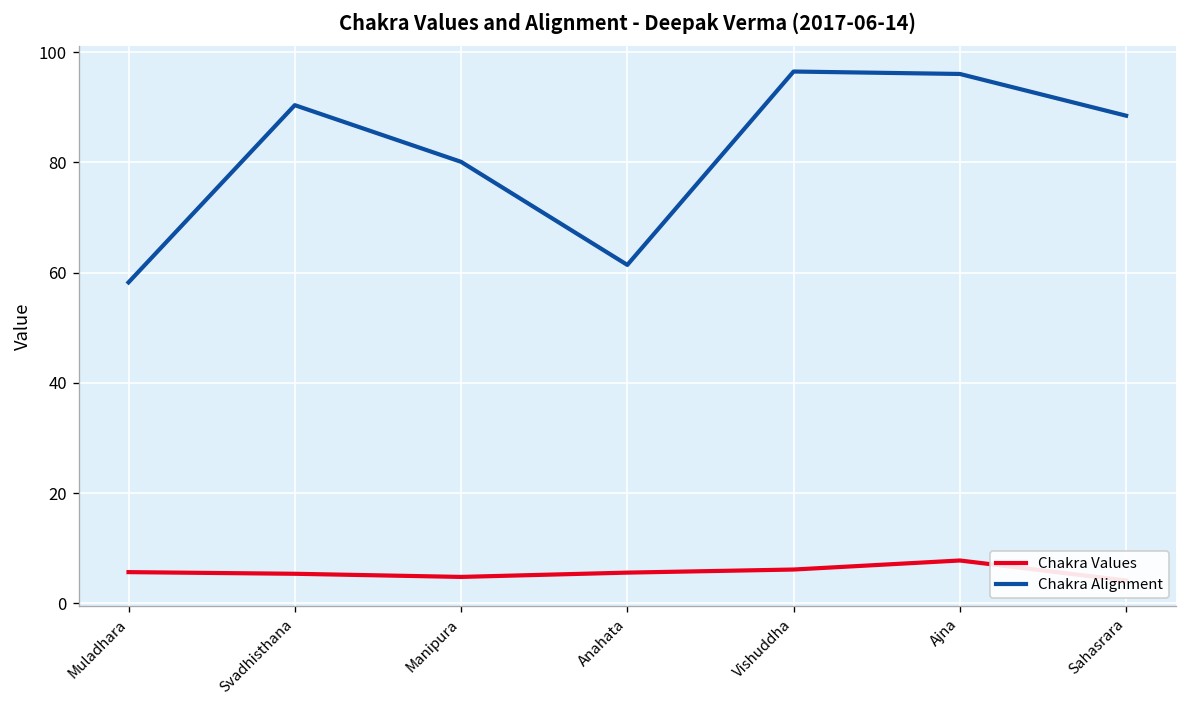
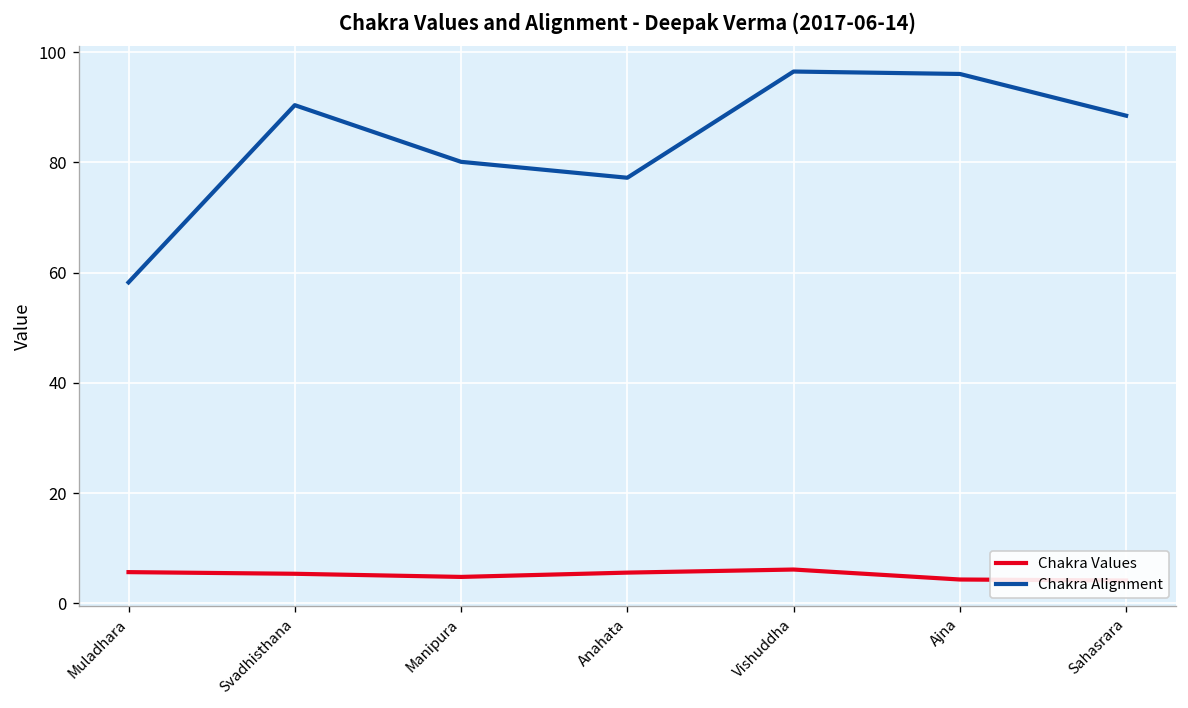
Chakra Alignment, Anahata: 61 -> 77
Chakra Values, Ajna: 8 -> 4
